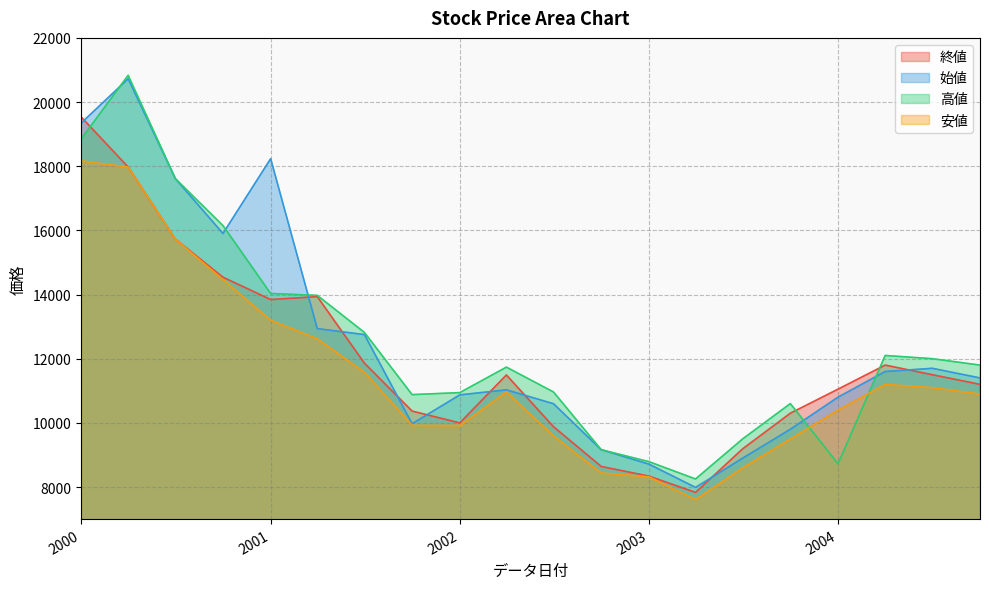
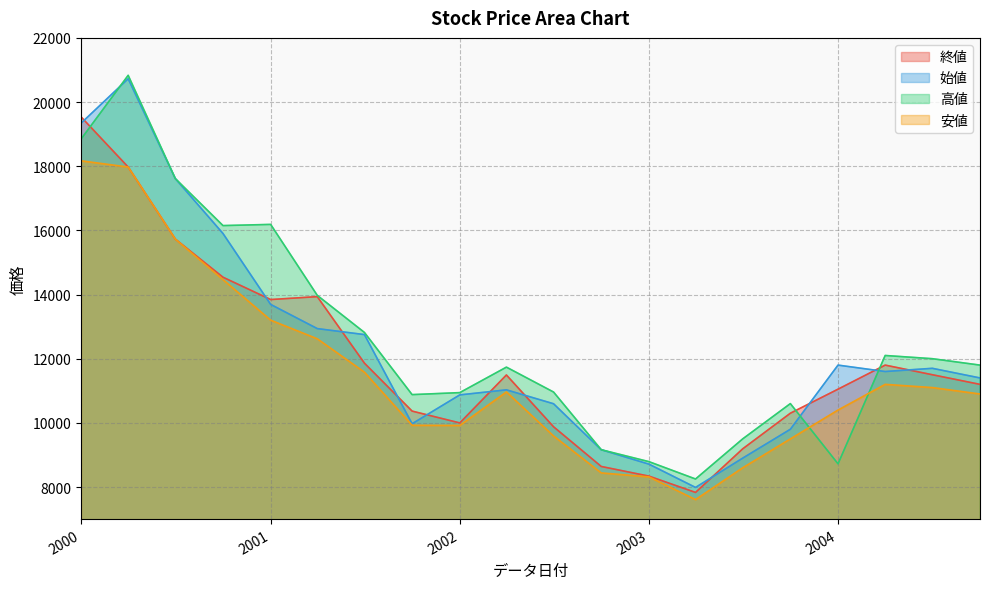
始値, 2001: 18200 -> 13700
高値, 2001: 14000 -> 16200
始値, 2004: 10800 -> 11800
